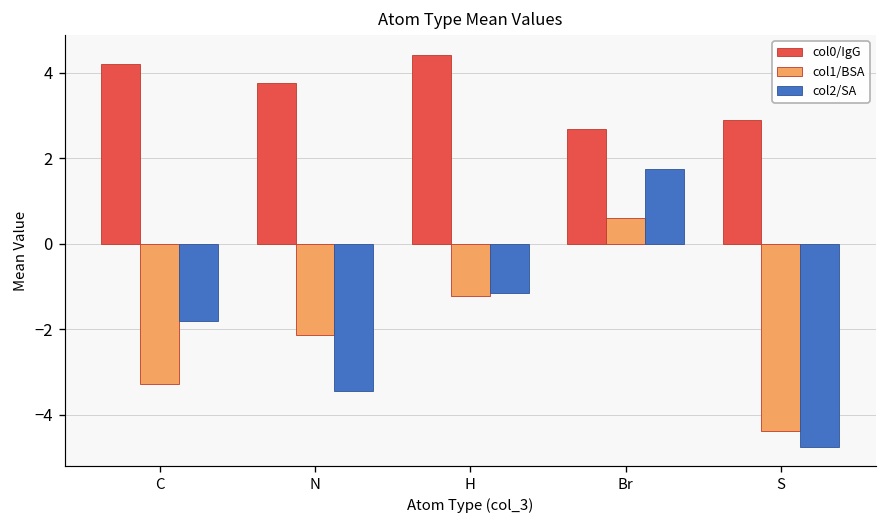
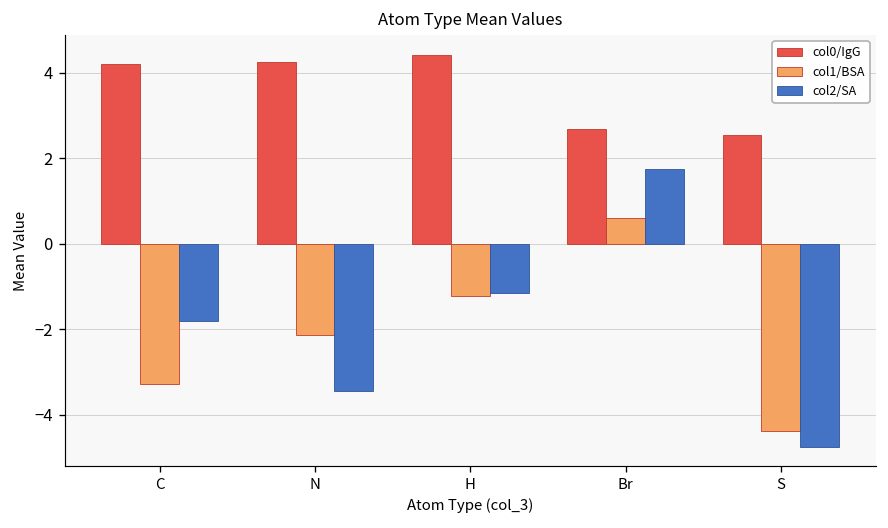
col0/IgG, N: 3.8 -> 4.3
col0/IgG, S: 2.9 -> 2.5
